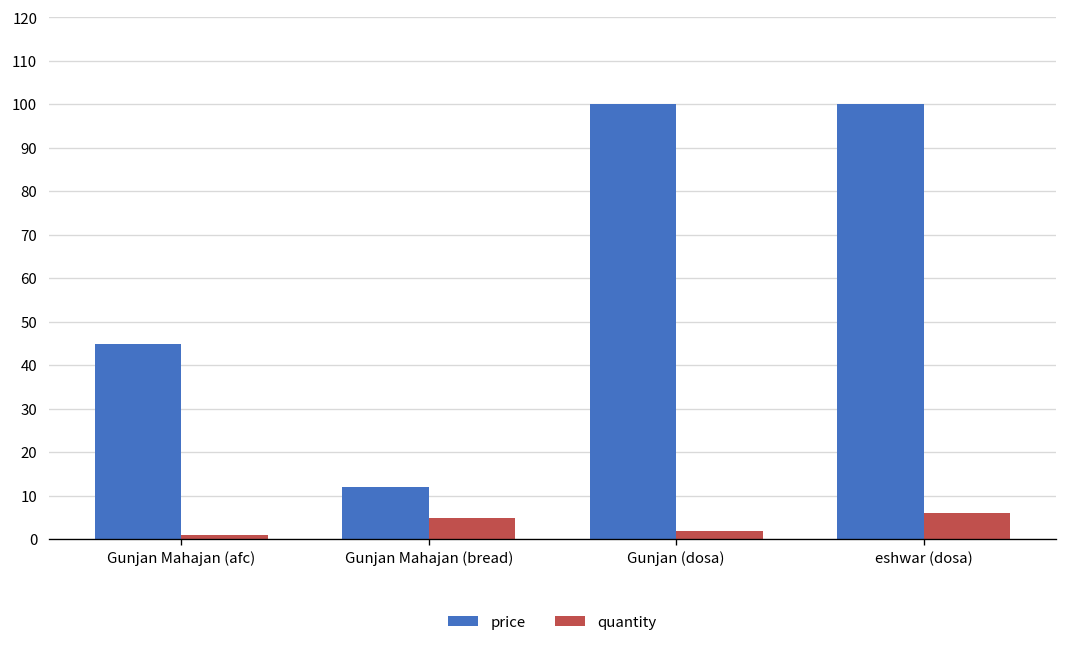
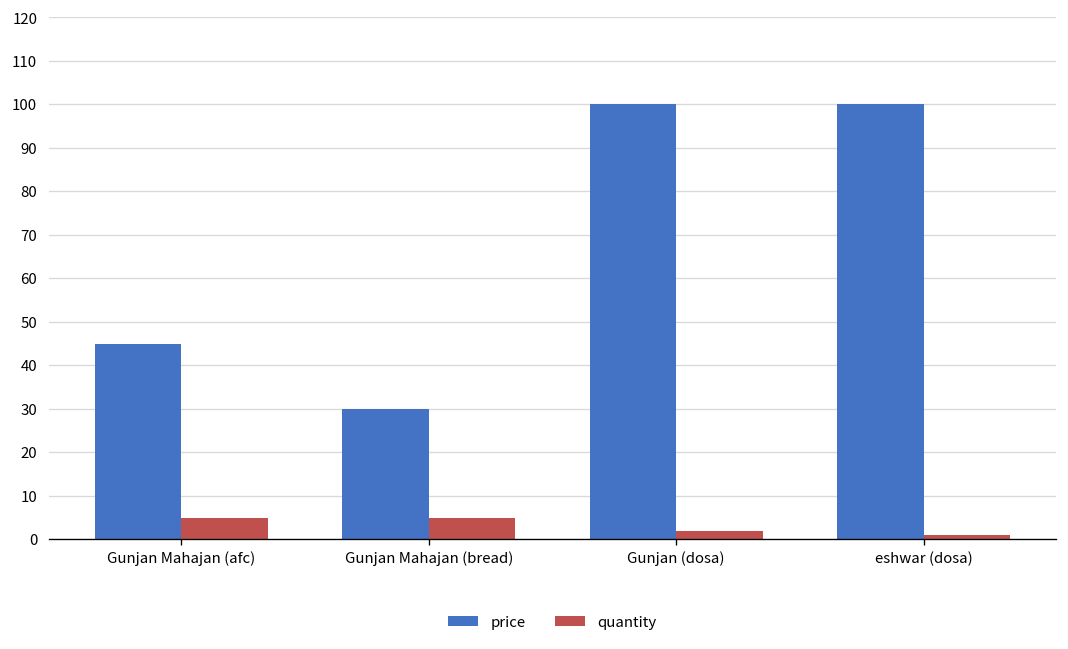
quantity, Gunjan Mahajan (afc): 1 -> 5
price, Gunjan Mahajan (bread): 12 -> 30
quantity, eshwar (dosa): 6 -> 1
